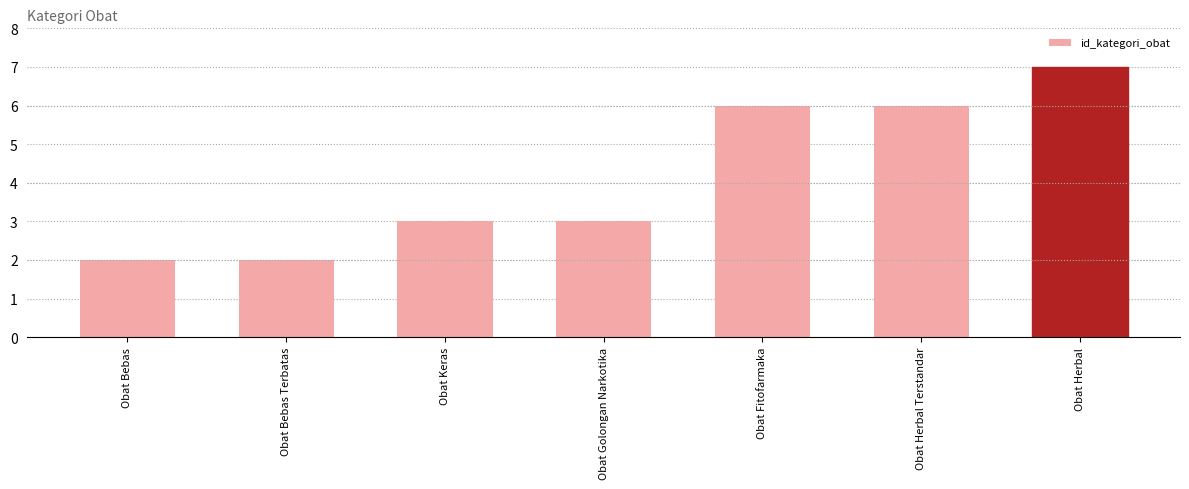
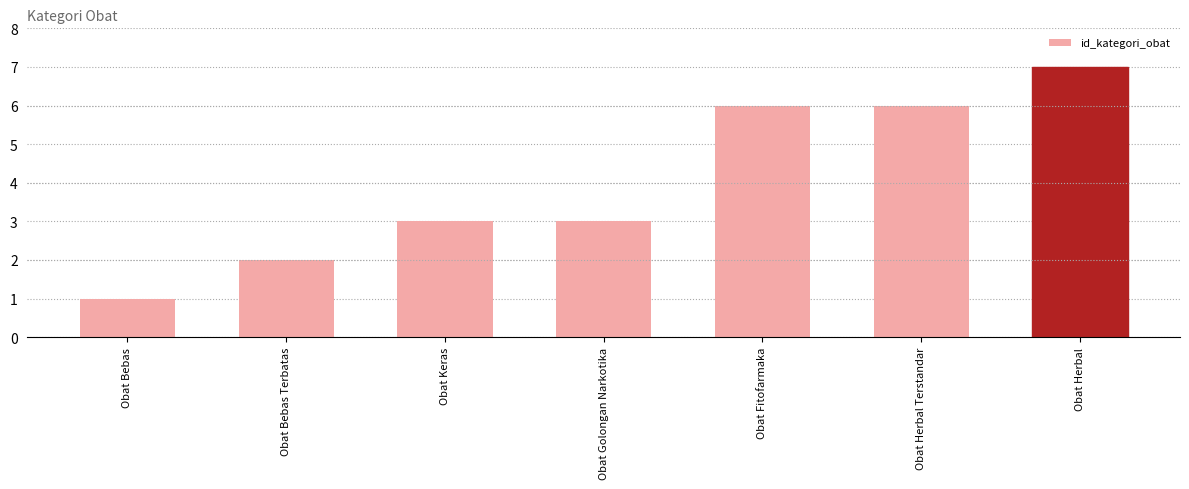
Obat Bebas: 2 -> 1
